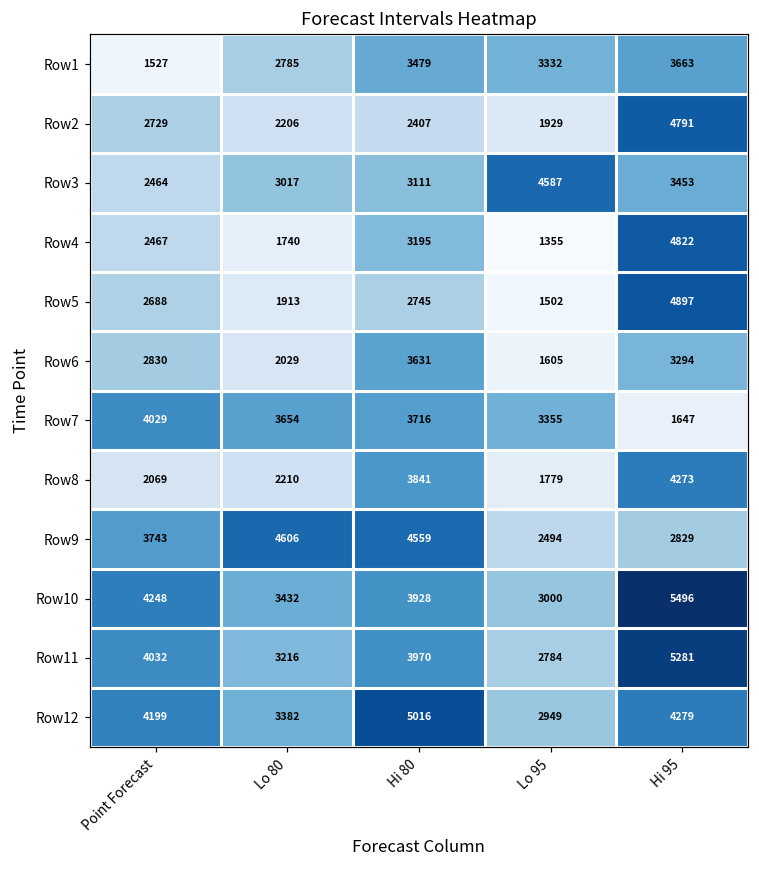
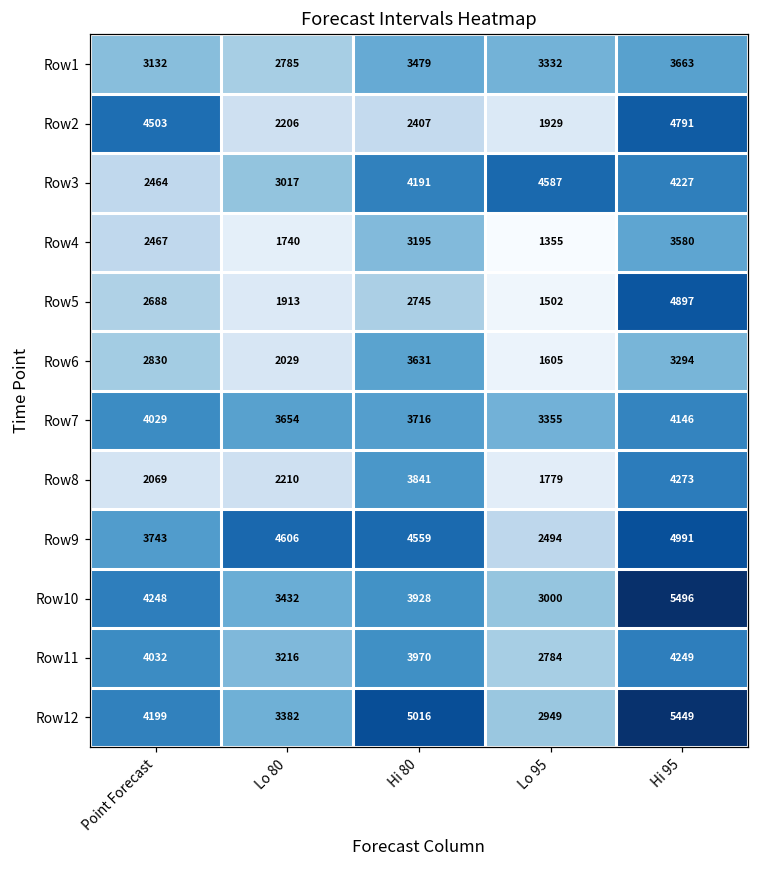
Row1, Point Forecast: 1527 -> 3132
Row2, Point Forecast: 2729 -> 4503
Row3, Hi 80: 3111 -> 4191
Row3, Hi 95: 3453 -> 4227
Row4, Hi 95: 4822 -> 3580
Row7, Hi 95: 1647 -> 4146
Row9, Hi 95: 2829 -> 4991
Row11, Hi 95: 5281 -> 4249
Row12, Hi 95: 4279 -> 5449
